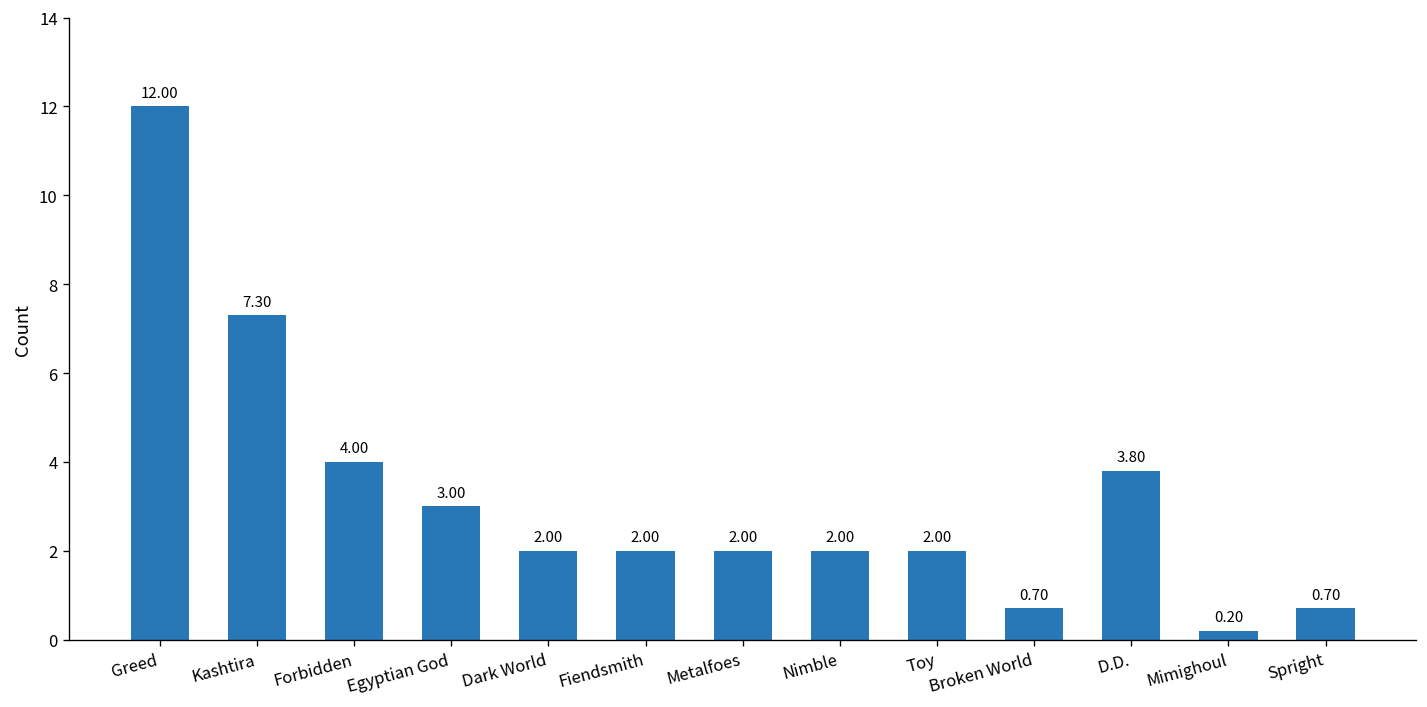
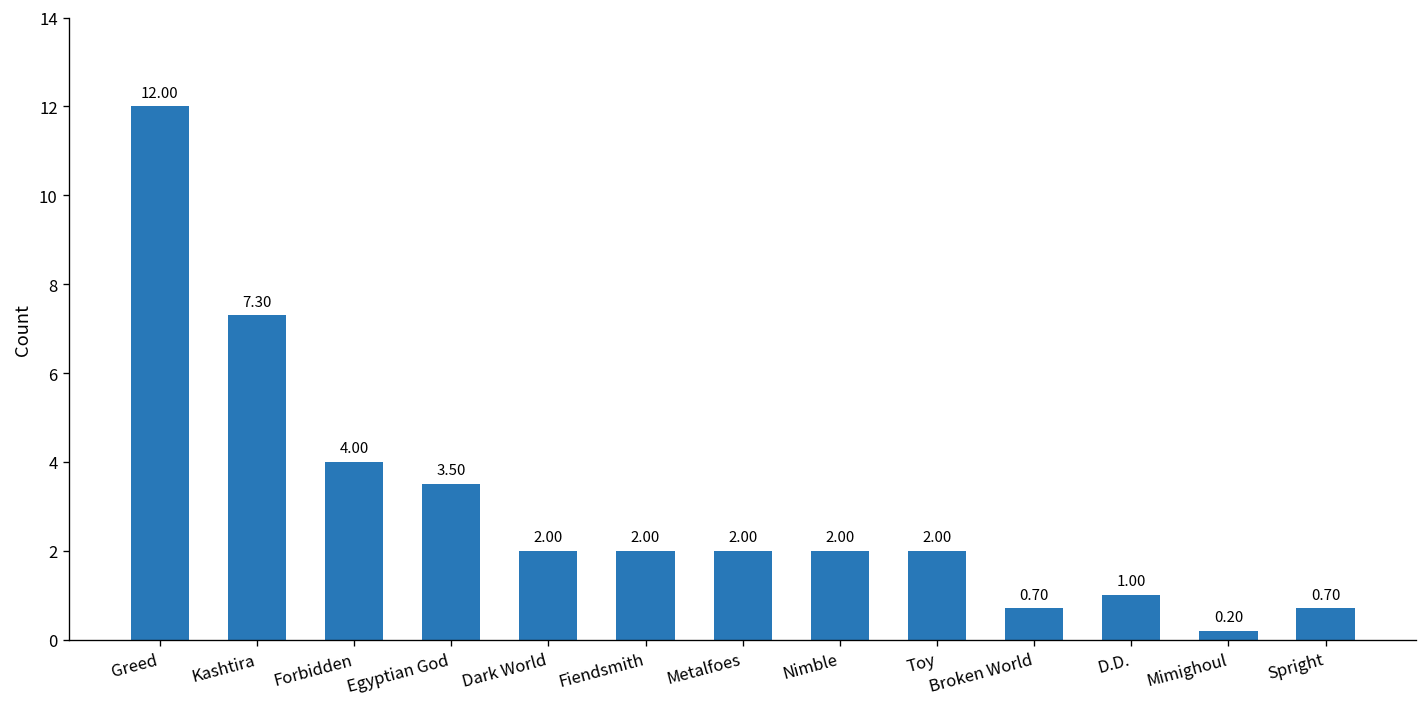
Egyptian God: 3.00 -> 3.50
D.D.: 3.80 -> 1.00
